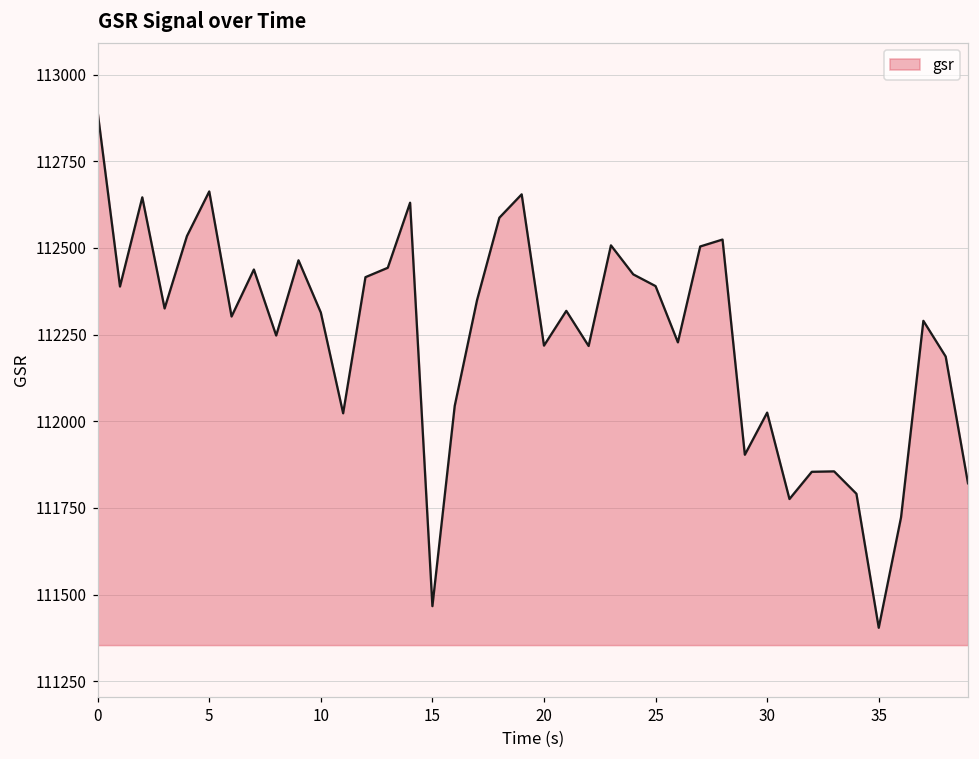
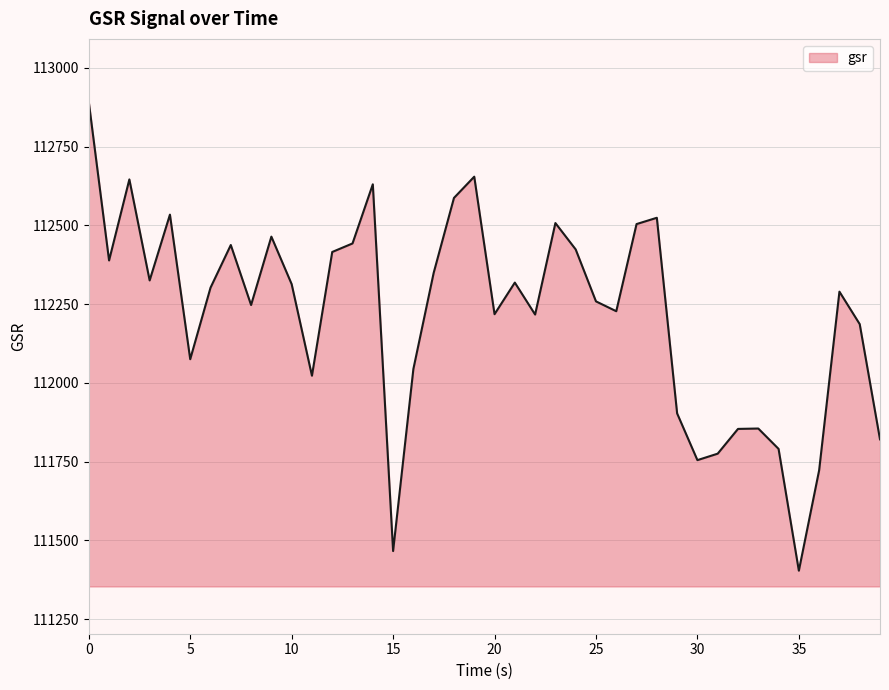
5: 112660 -> 112080
25: 112390 -> 112260
30: 112020 -> 111750
